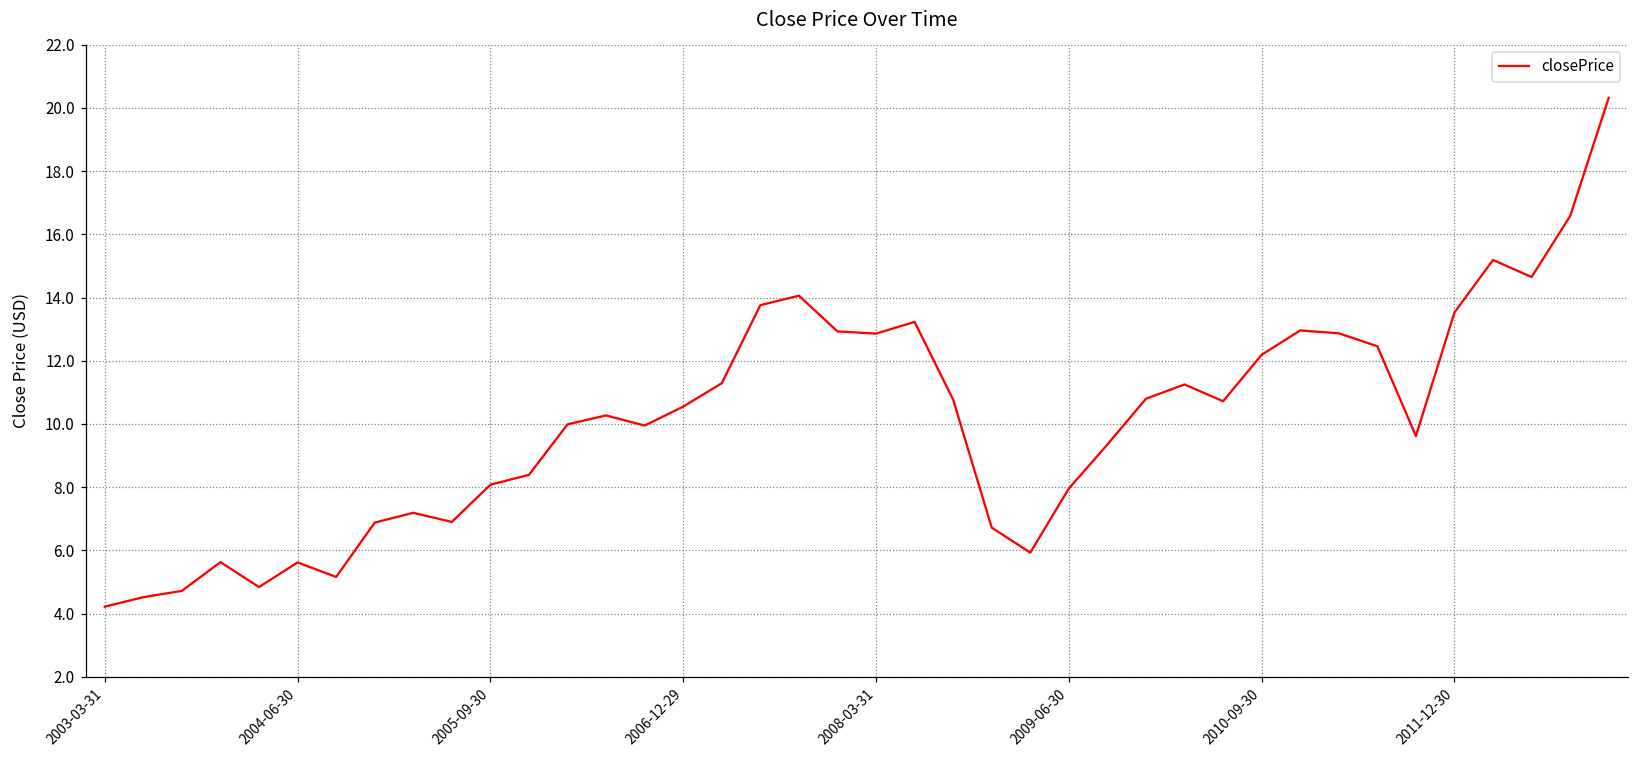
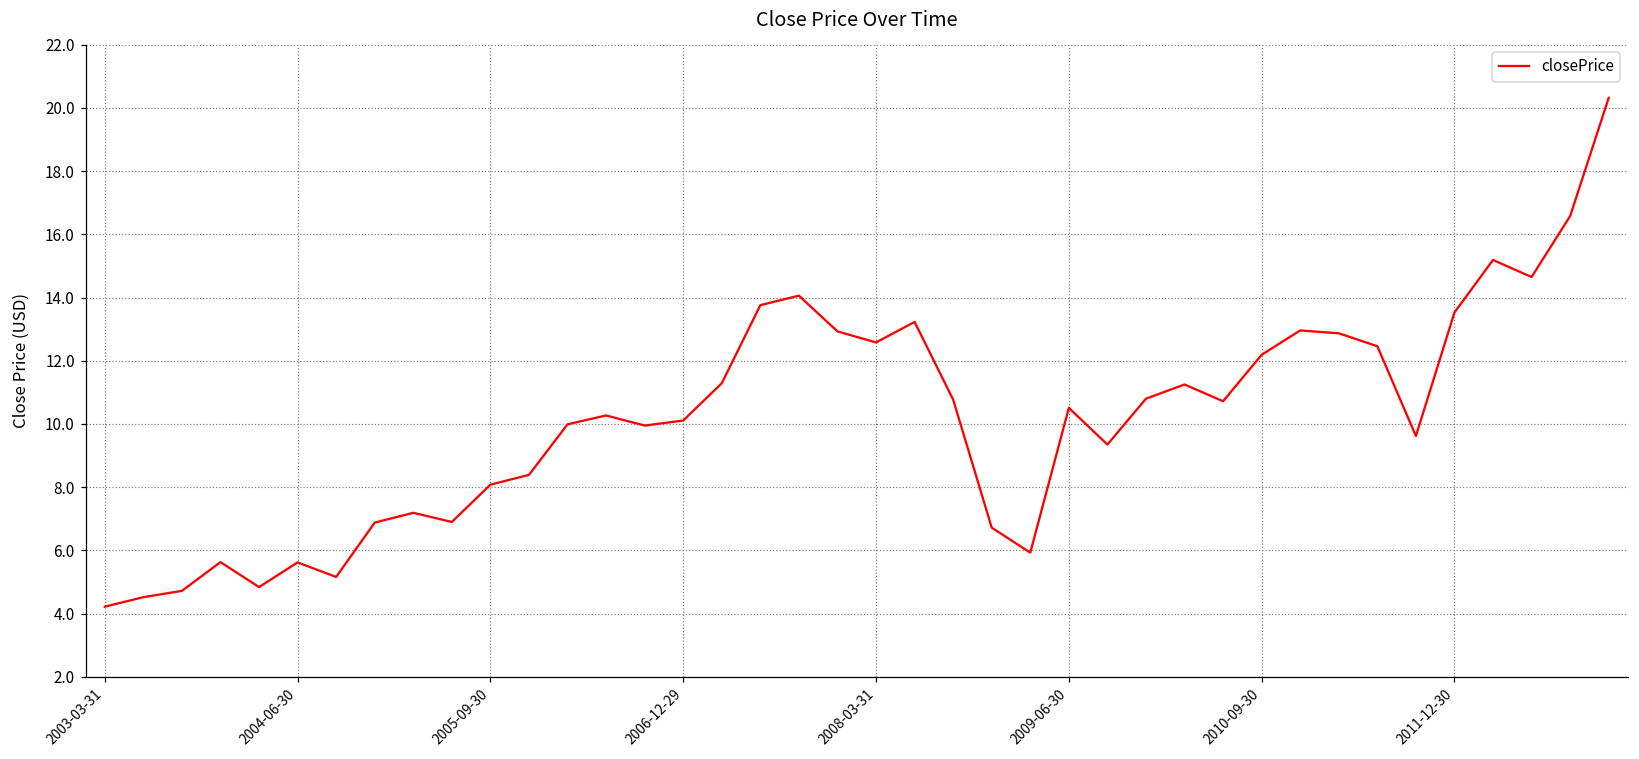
2006-12-29: 10.6 -> 10.1
2008-03-31: 12.9 -> 12.6
2009-06-30: 8.0 -> 10.5
